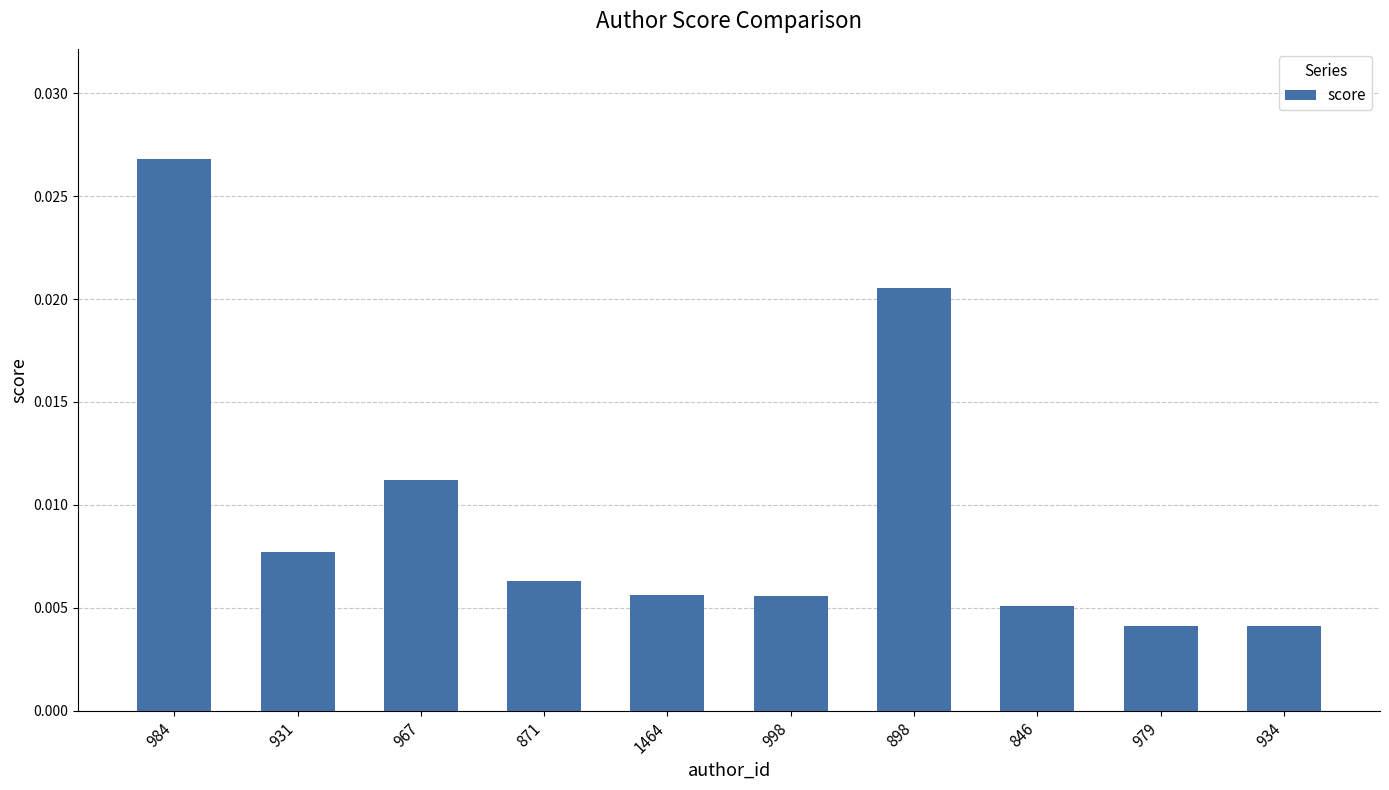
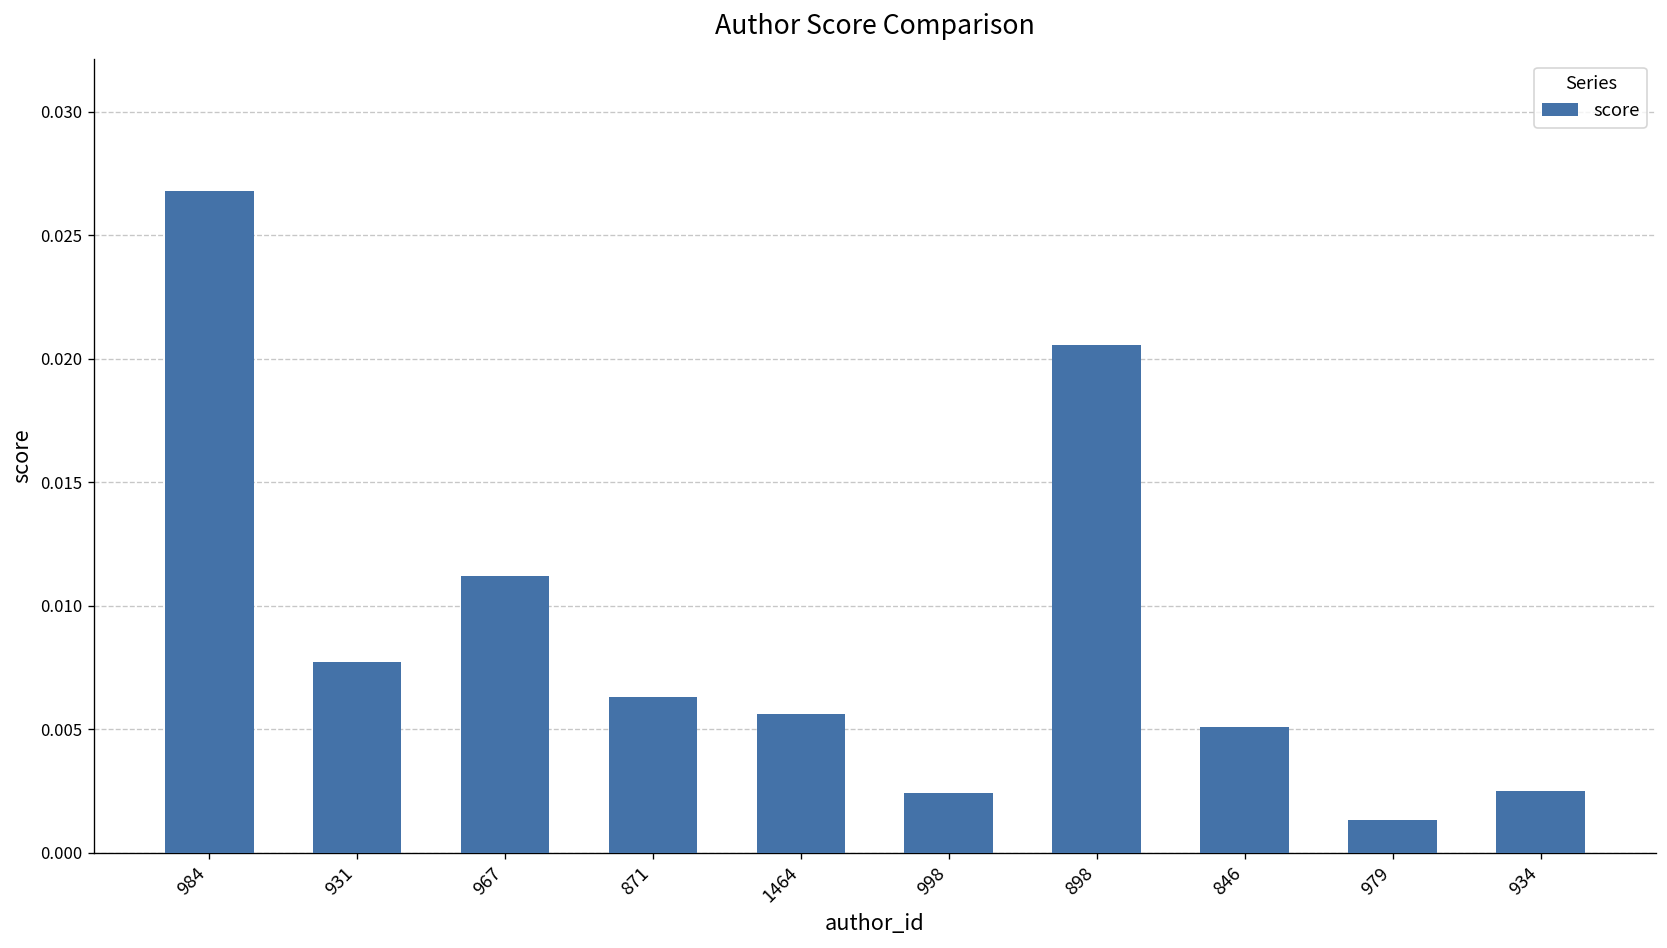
998: 0.0056 -> 0.0024
979: 0.0041 -> 0.0013
934: 0.0041 -> 0.0025
